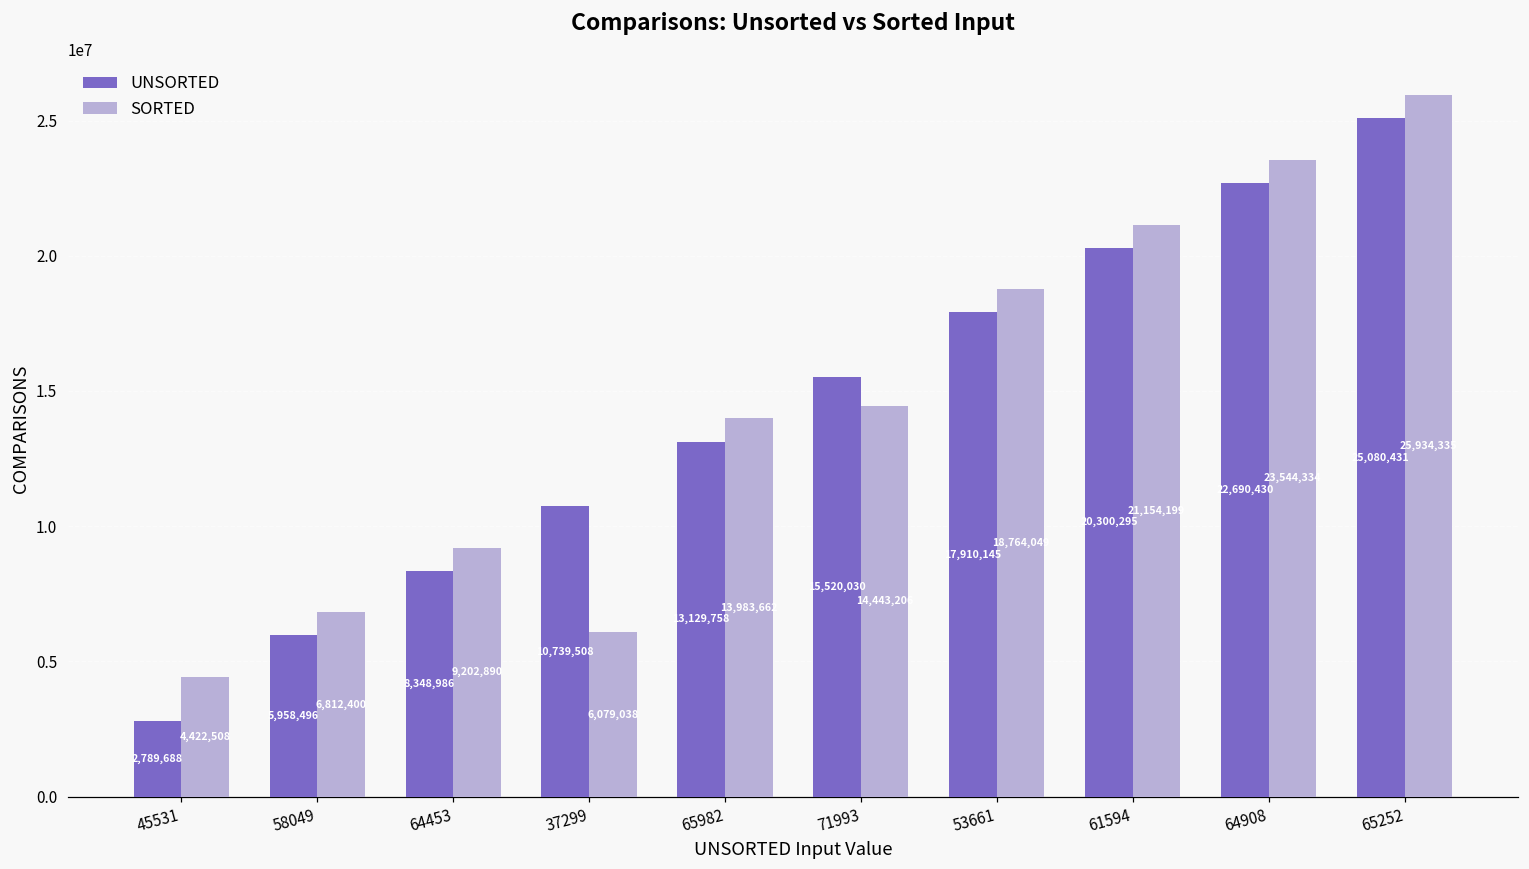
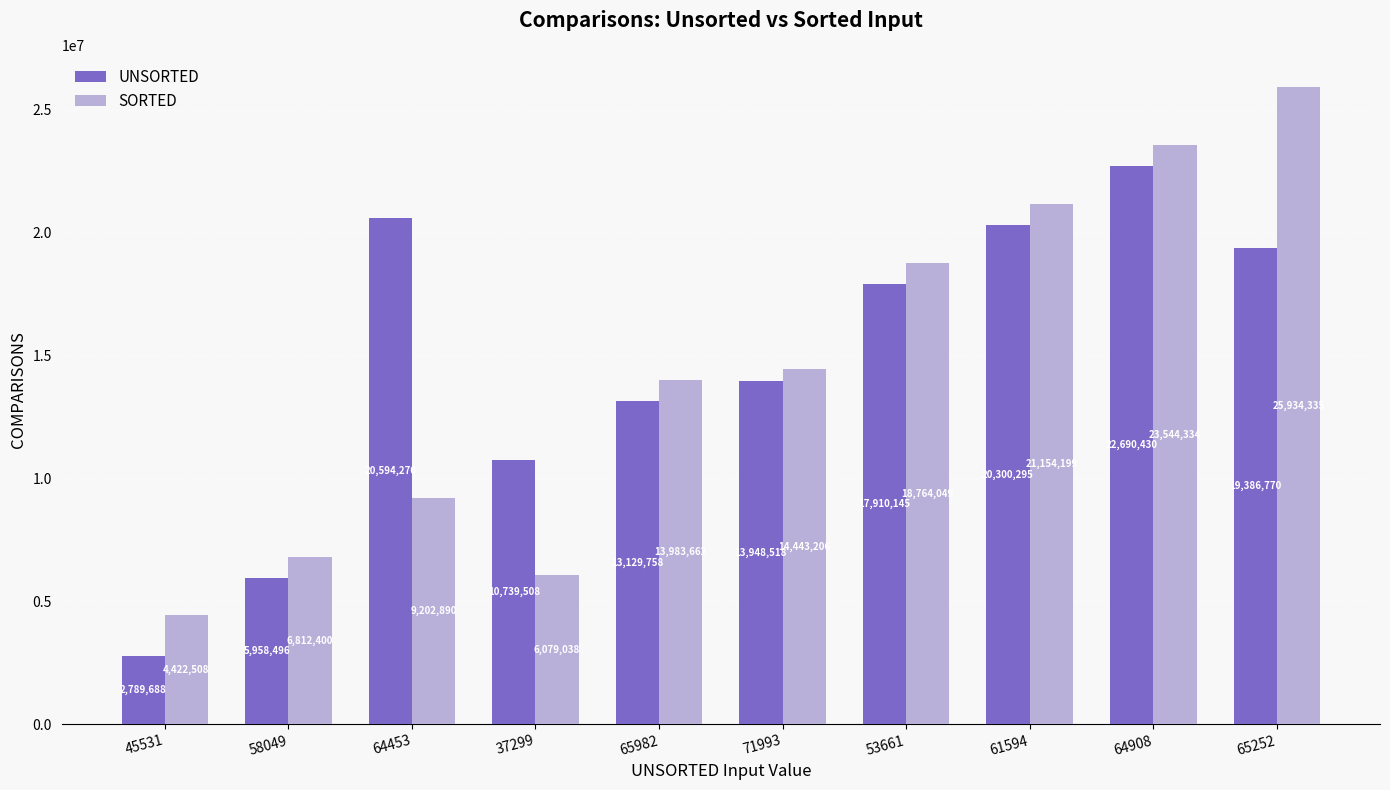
UNSORTED, 64453: 8,348,986 -> 20,594,270
UNSORTED, 71993: 15,520,030 -> 13,948,518
UNSORTED, 65252: 25,080,431 -> 19,386,770
